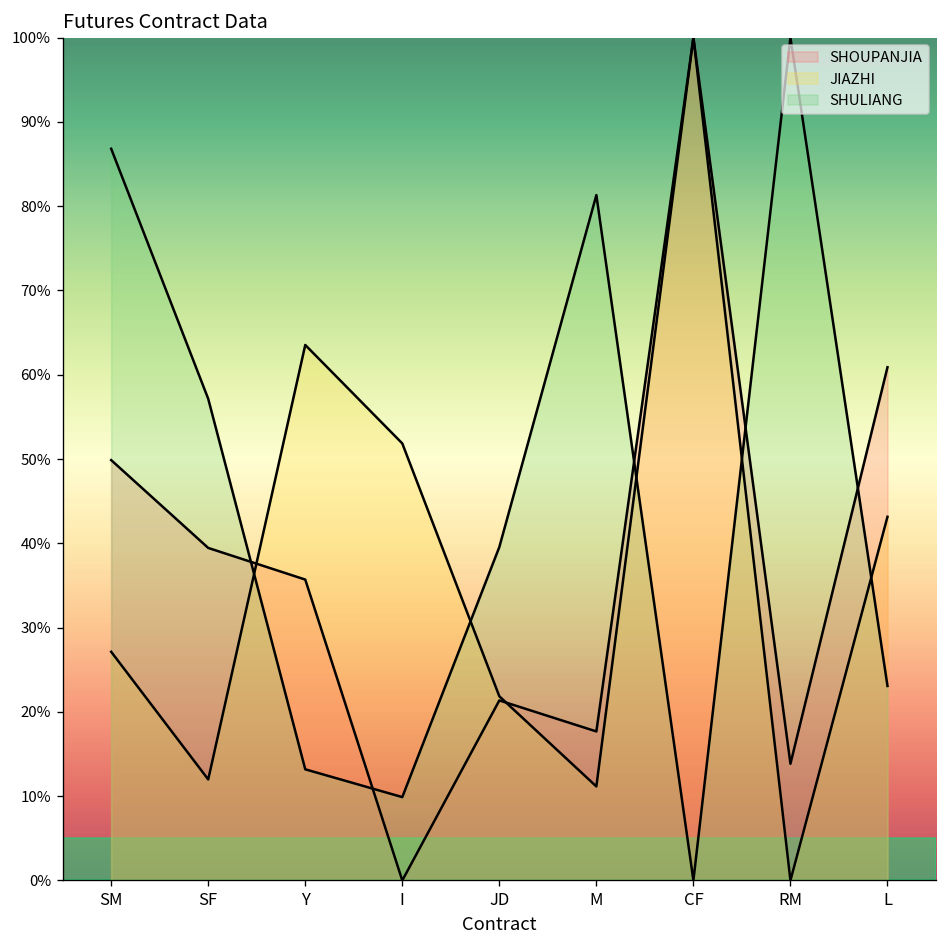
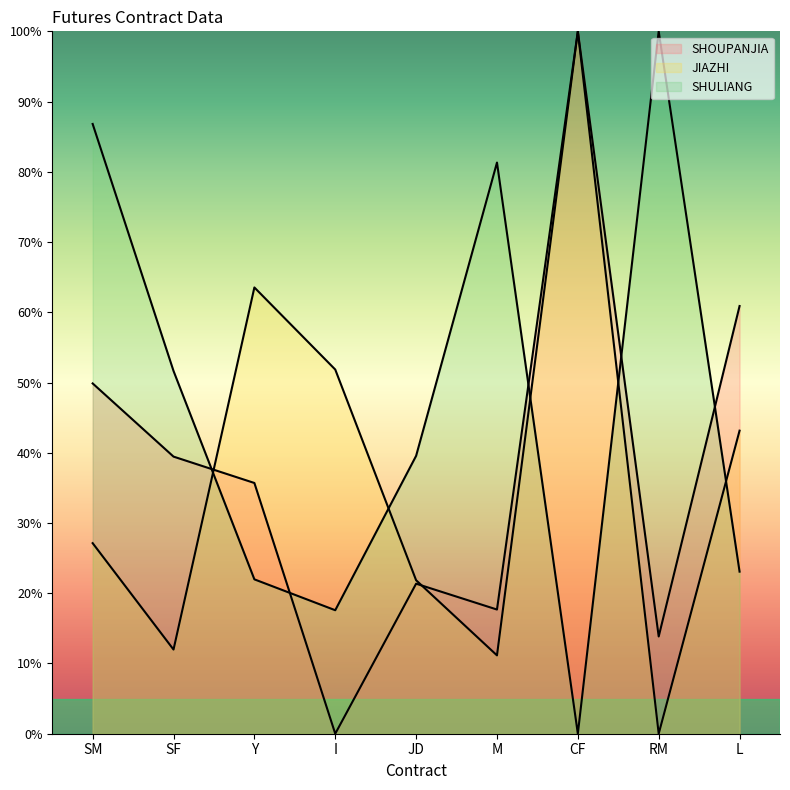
SHULIANG, SF: 57% -> 52%
SHULIANG, Y: 13% -> 22%
SHULIANG, I: 10% -> 18%
